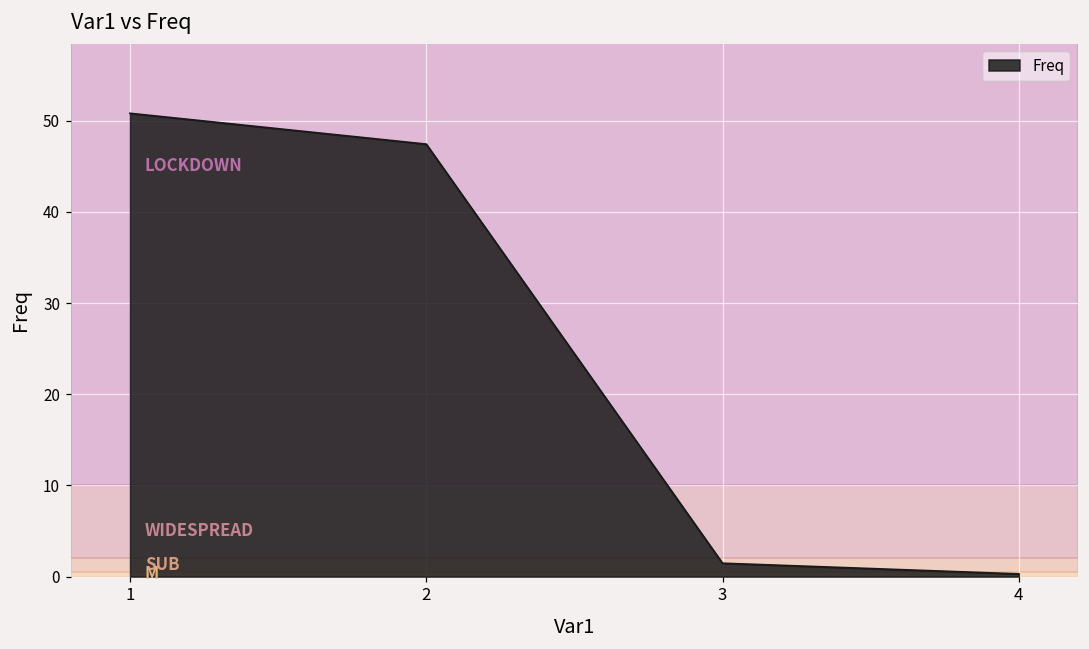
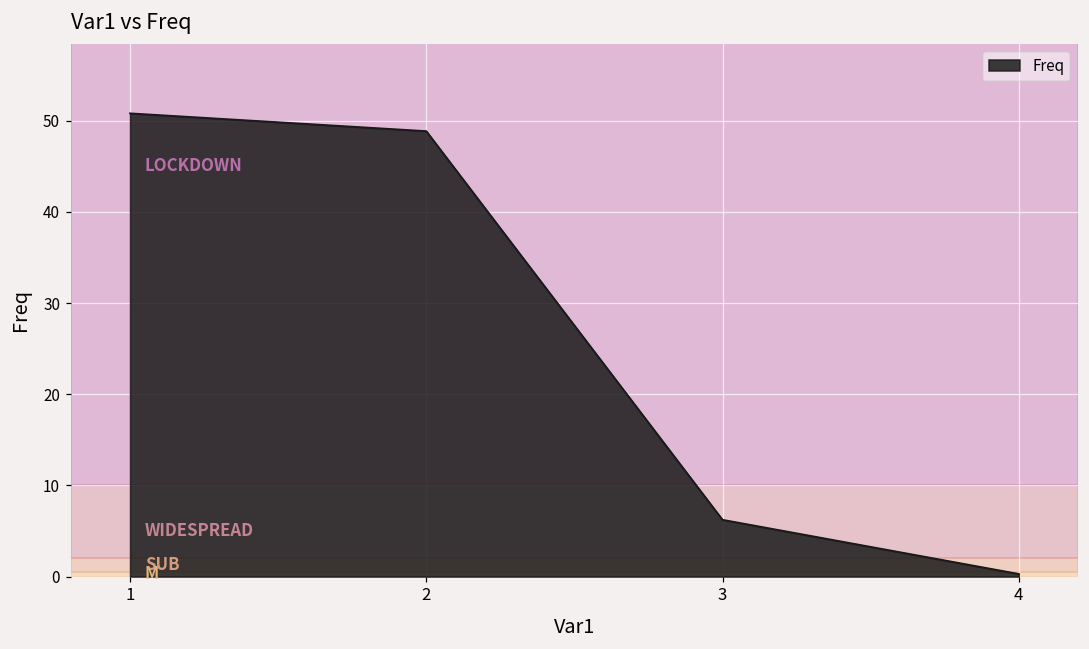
2: 47 -> 49
3: 1 -> 6
